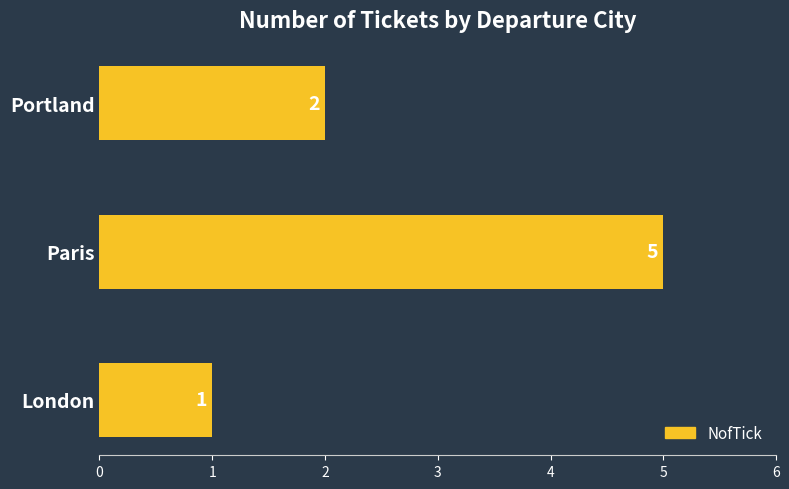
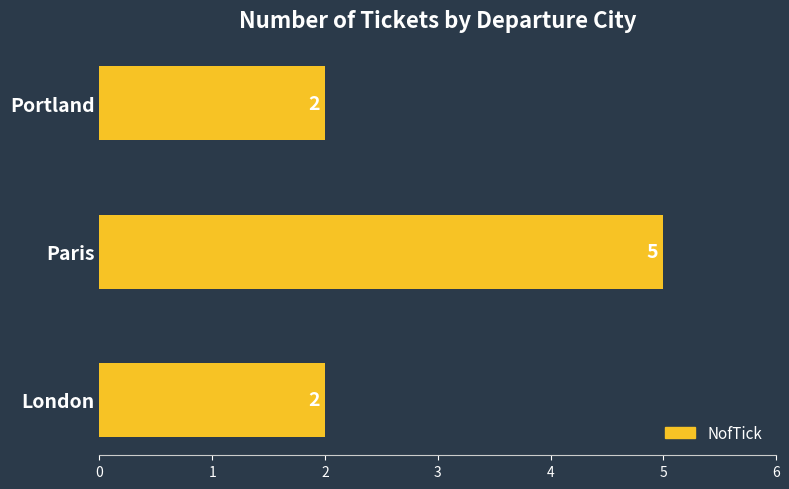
London: 1 -> 2
